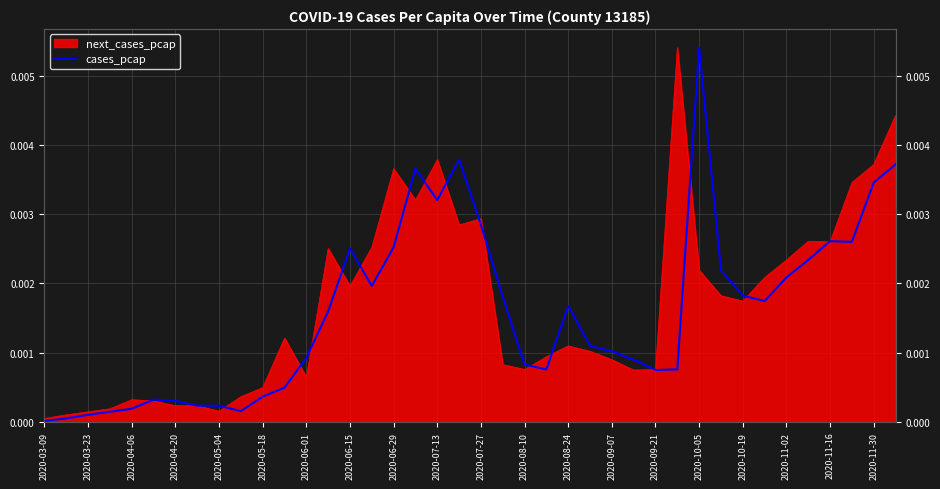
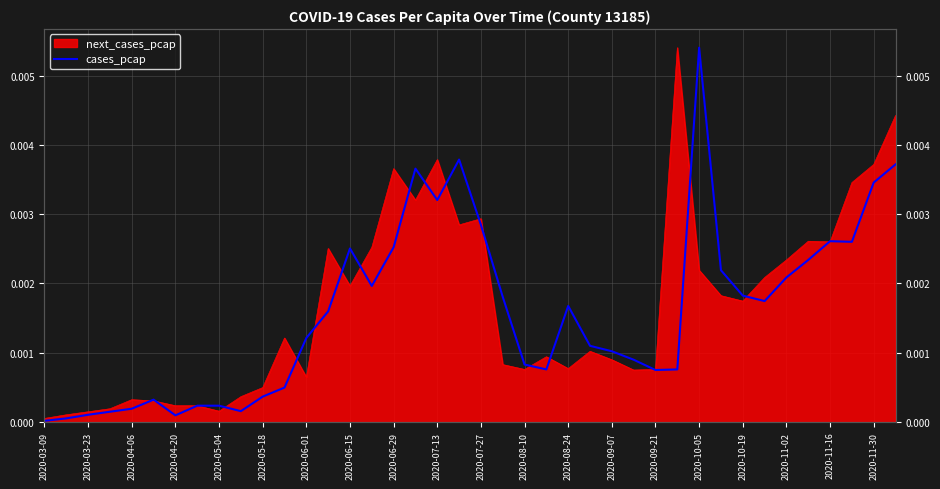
cases_pcap, 2020-04-20: 0.0003 -> 0.0001
cases_pcap, 2020-06-01: 0.0009 -> 0.0012
next_cases_pcap, 2020-08-24: 0.0011 -> 0.0008
